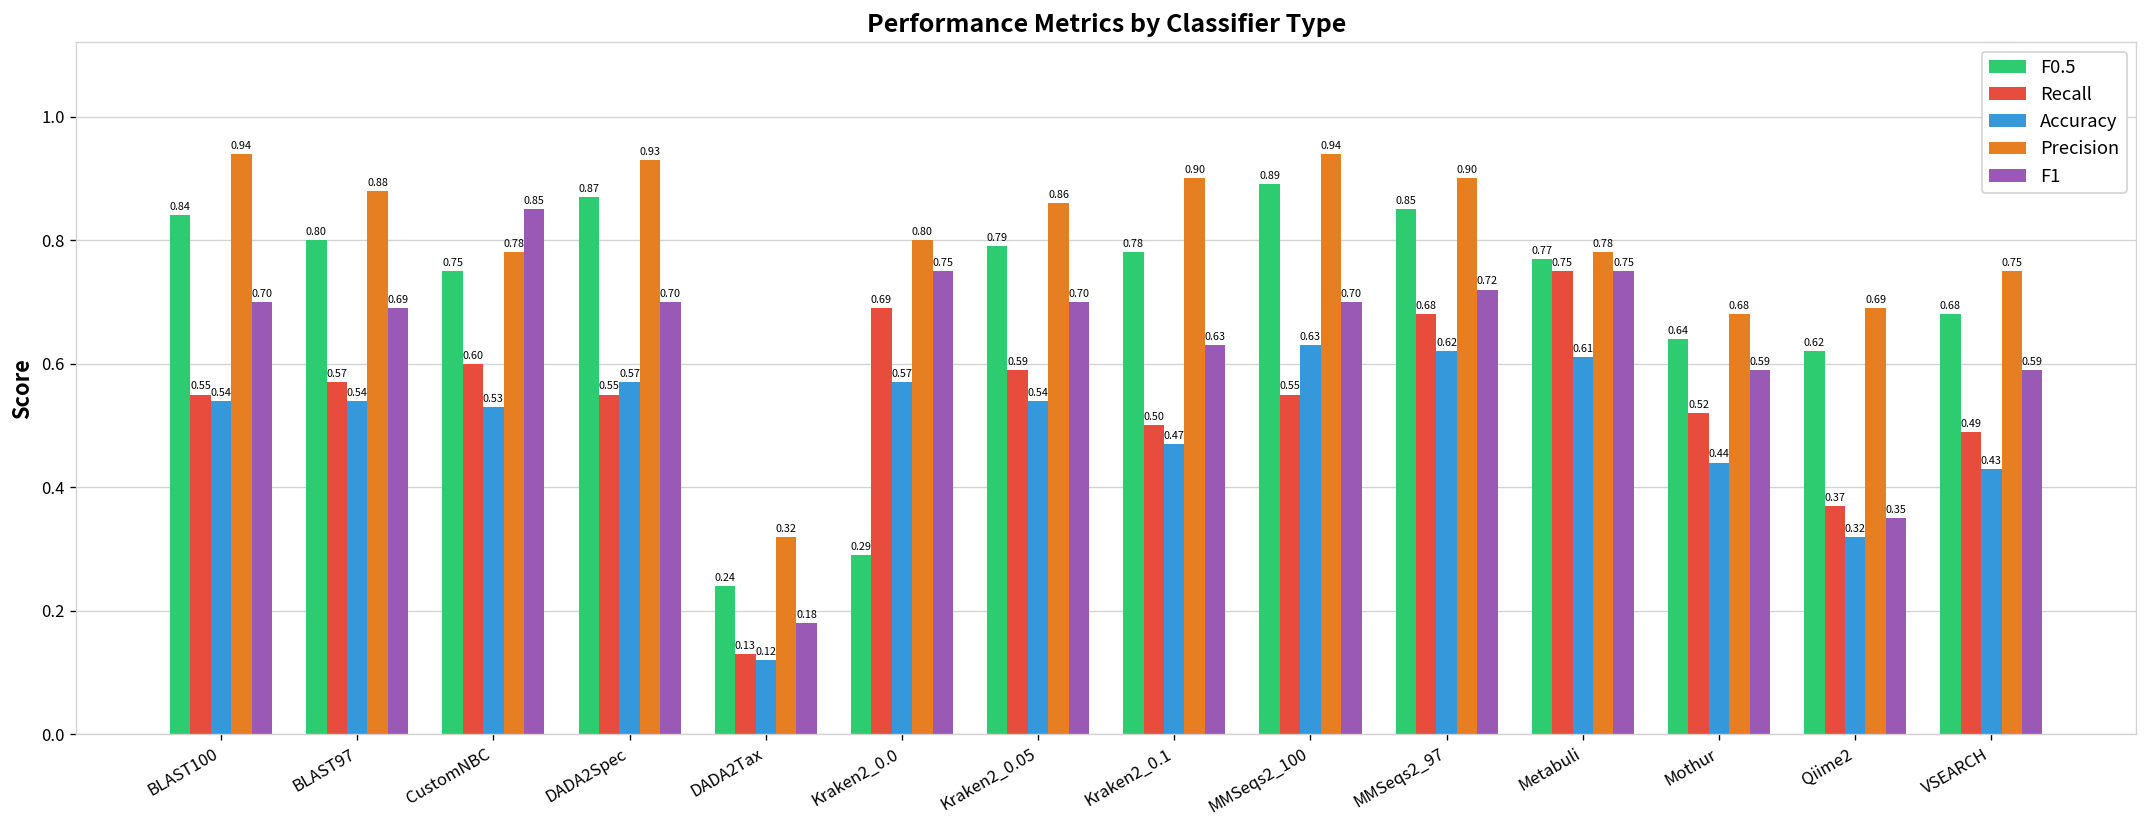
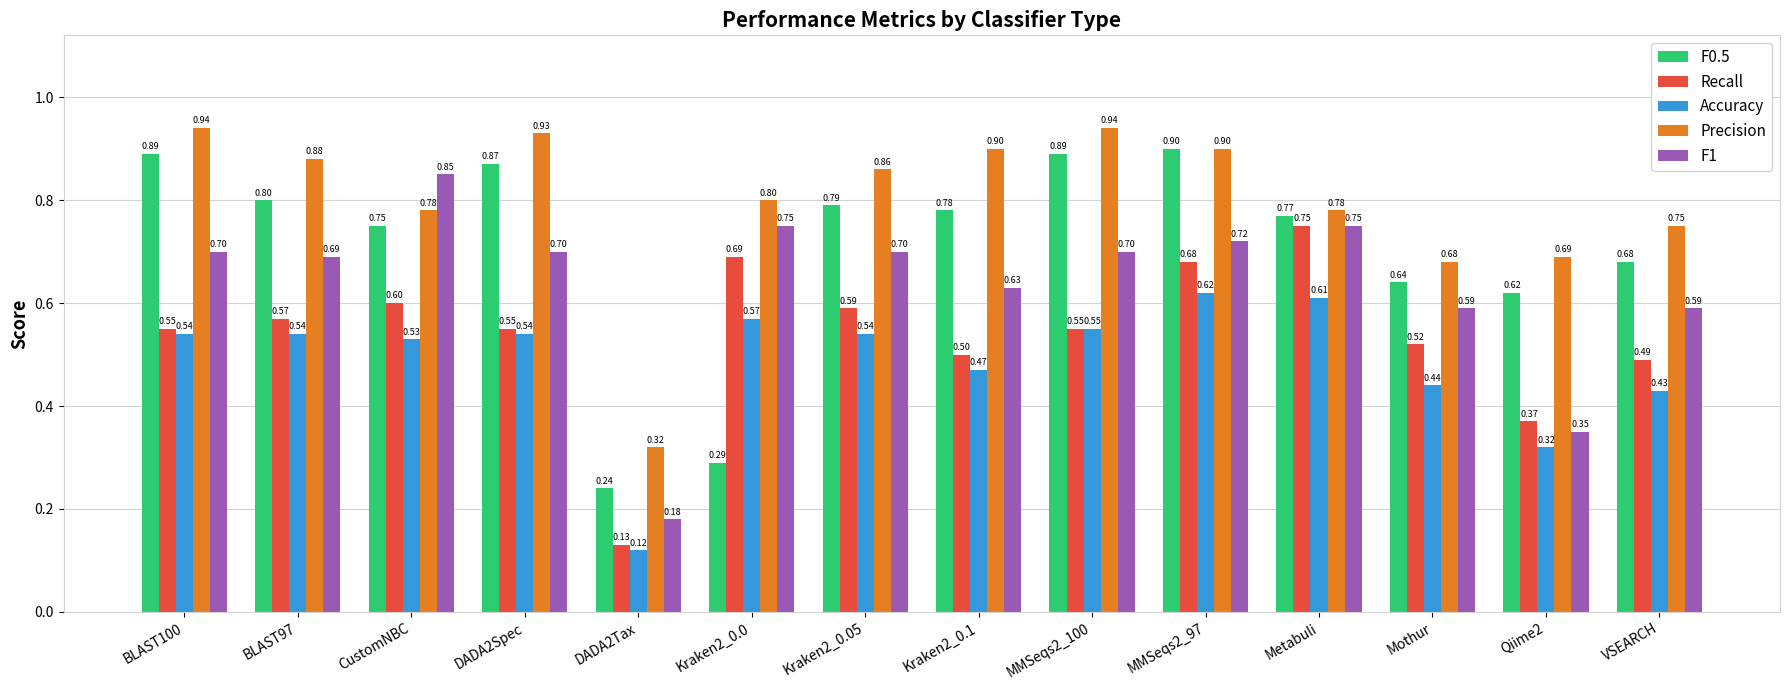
F0.5, BLAST100: 0.84 -> 0.89
Accuracy, DADA2Spec: 0.57 -> 0.54
Accuracy, MMSeqs2_100: 0.63 -> 0.55
F0.5, MMSeqs2_97: 0.85 -> 0.90
